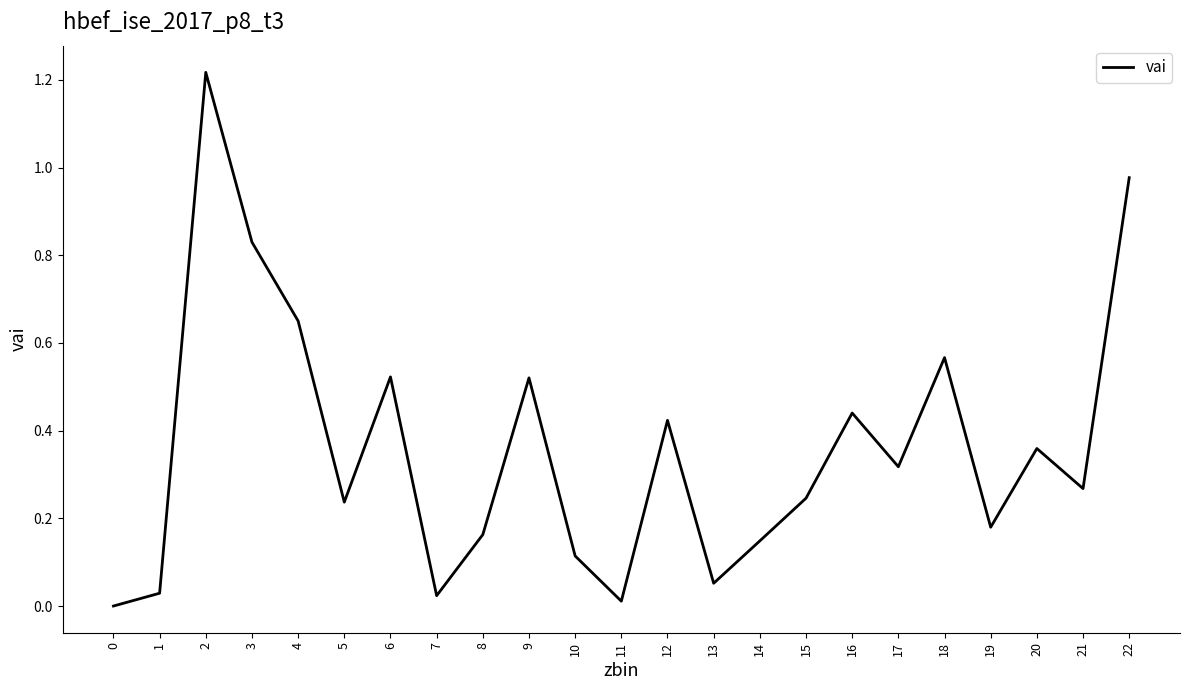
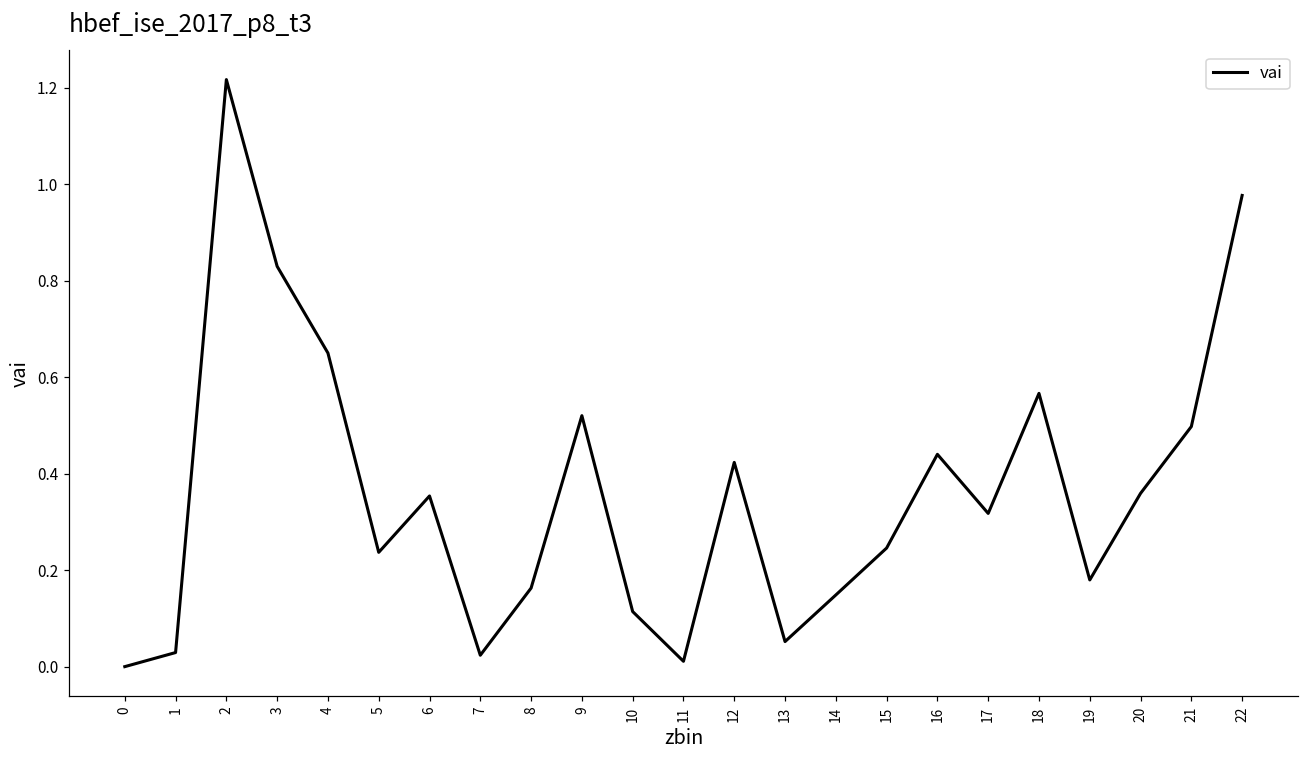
6: 0.52 -> 0.35
21: 0.27 -> 0.50
